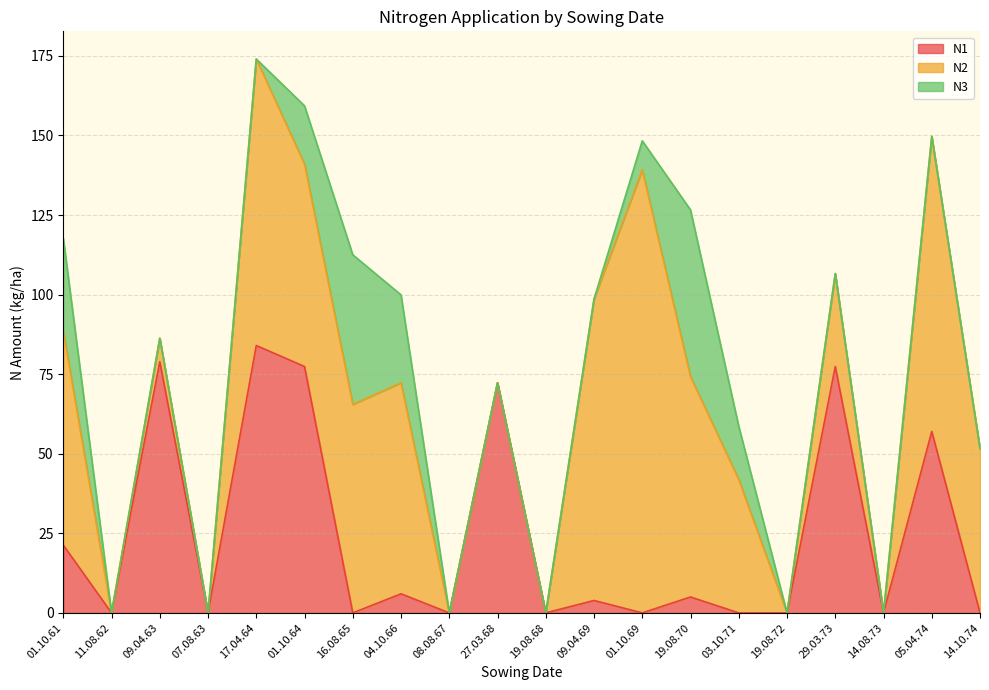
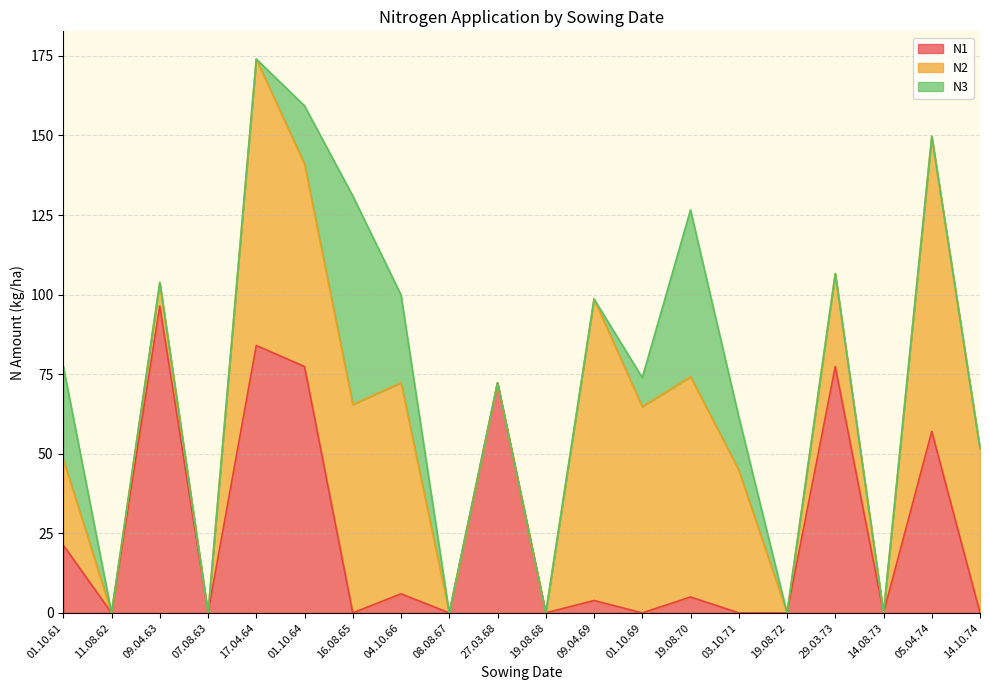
N2, 01.10.61: 67 -> 27
N1, 09.04.63: 79 -> 96
N3, 16.08.65: 47 -> 66
N2, 01.10.69: 139 -> 65
N2, 03.10.71: 42 -> 45
